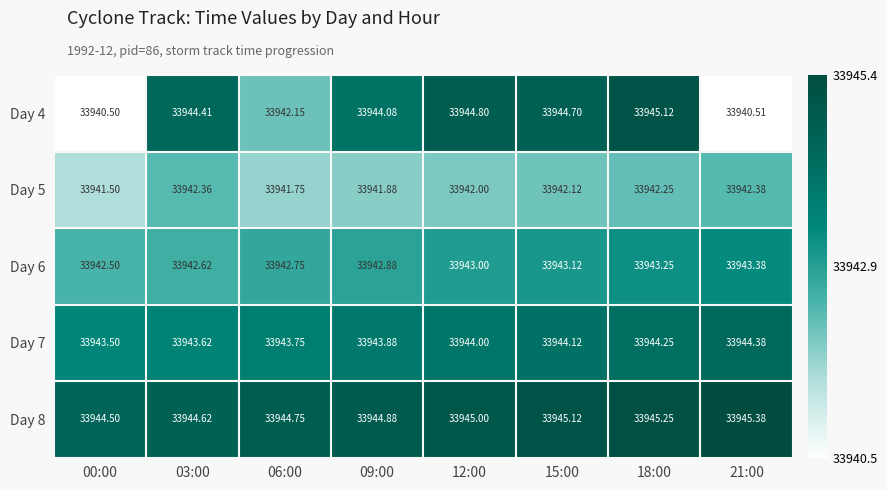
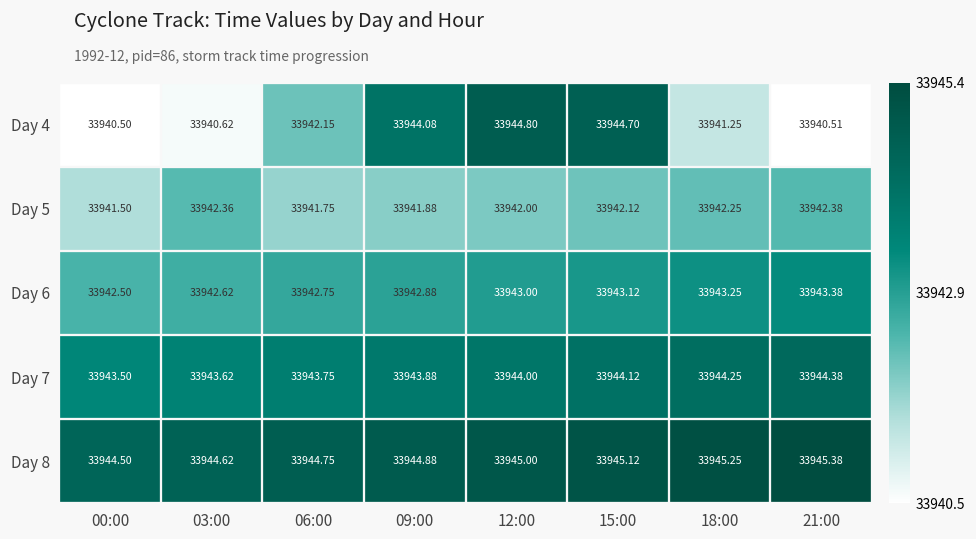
Day 4, 03:00: 33944.41 -> 33940.62
Day 4, 18:00: 33945.12 -> 33941.25
